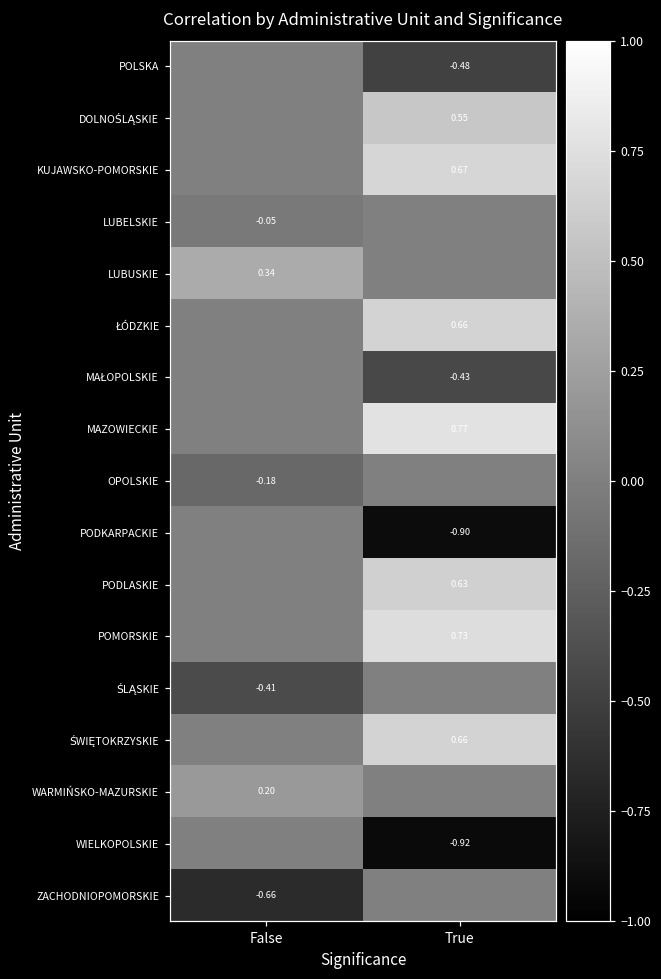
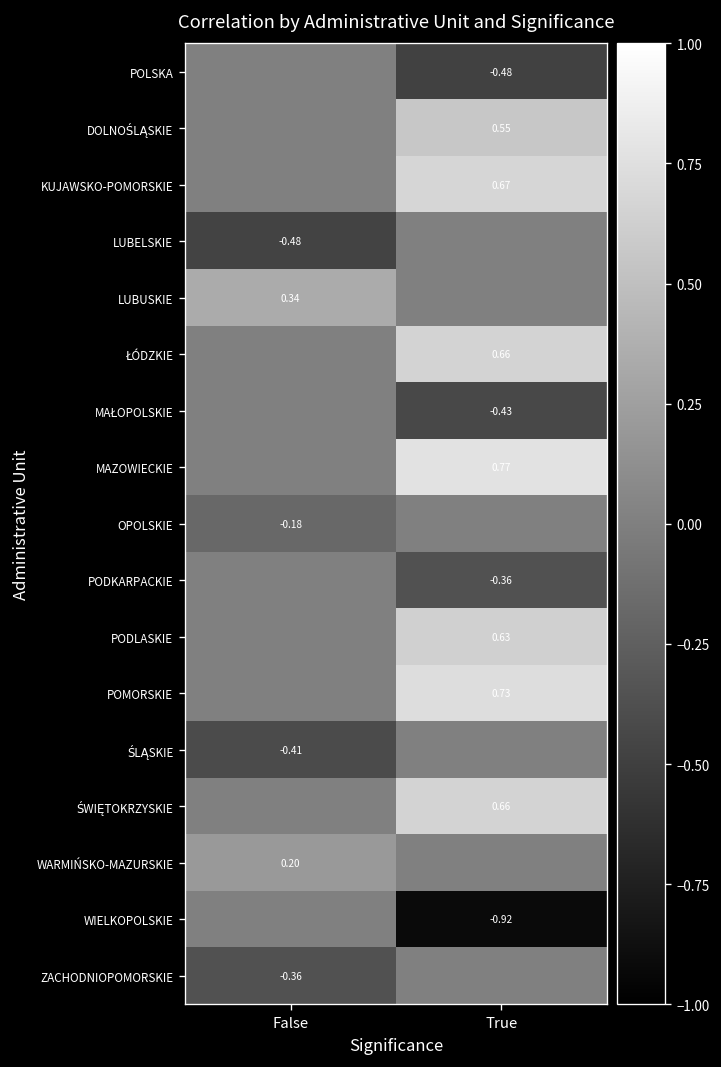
LUBELSKIE, False: -0.05 -> -0.48
PODKARPACKIE, True: -0.90 -> -0.36
ZACHODNIOPOMORSKIE, False: -0.66 -> -0.36
